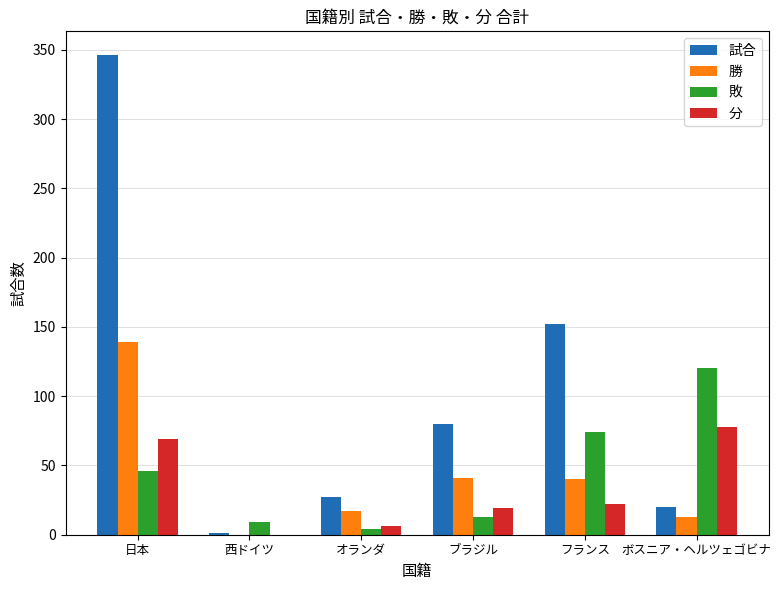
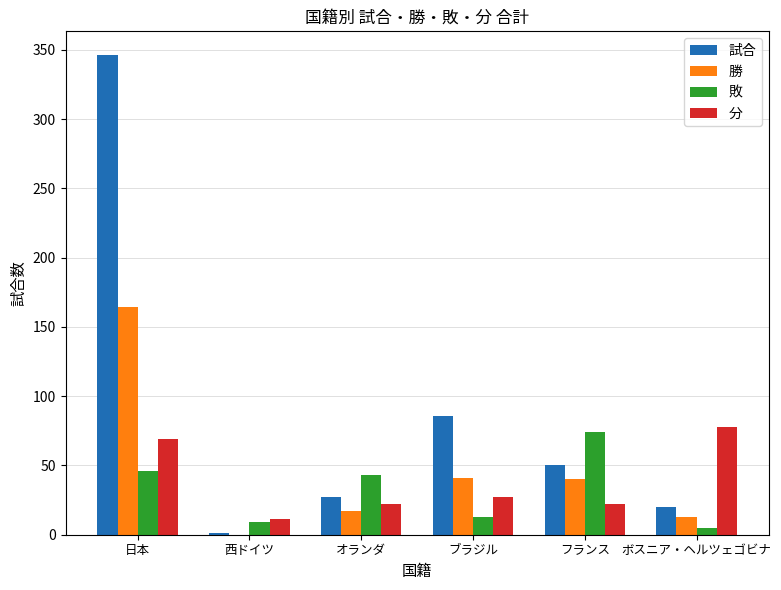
勝, 日本: 139 -> 164
分, 西ドイツ: 0 -> 11
敗, オランダ: 4 -> 43
分, オランダ: 6 -> 22
試合, ブラジル: 80 -> 86
分, ブラジル: 19 -> 27
試合, フランス: 152 -> 50
敗, ボスニア・ヘルツェゴビナ: 120 -> 5
